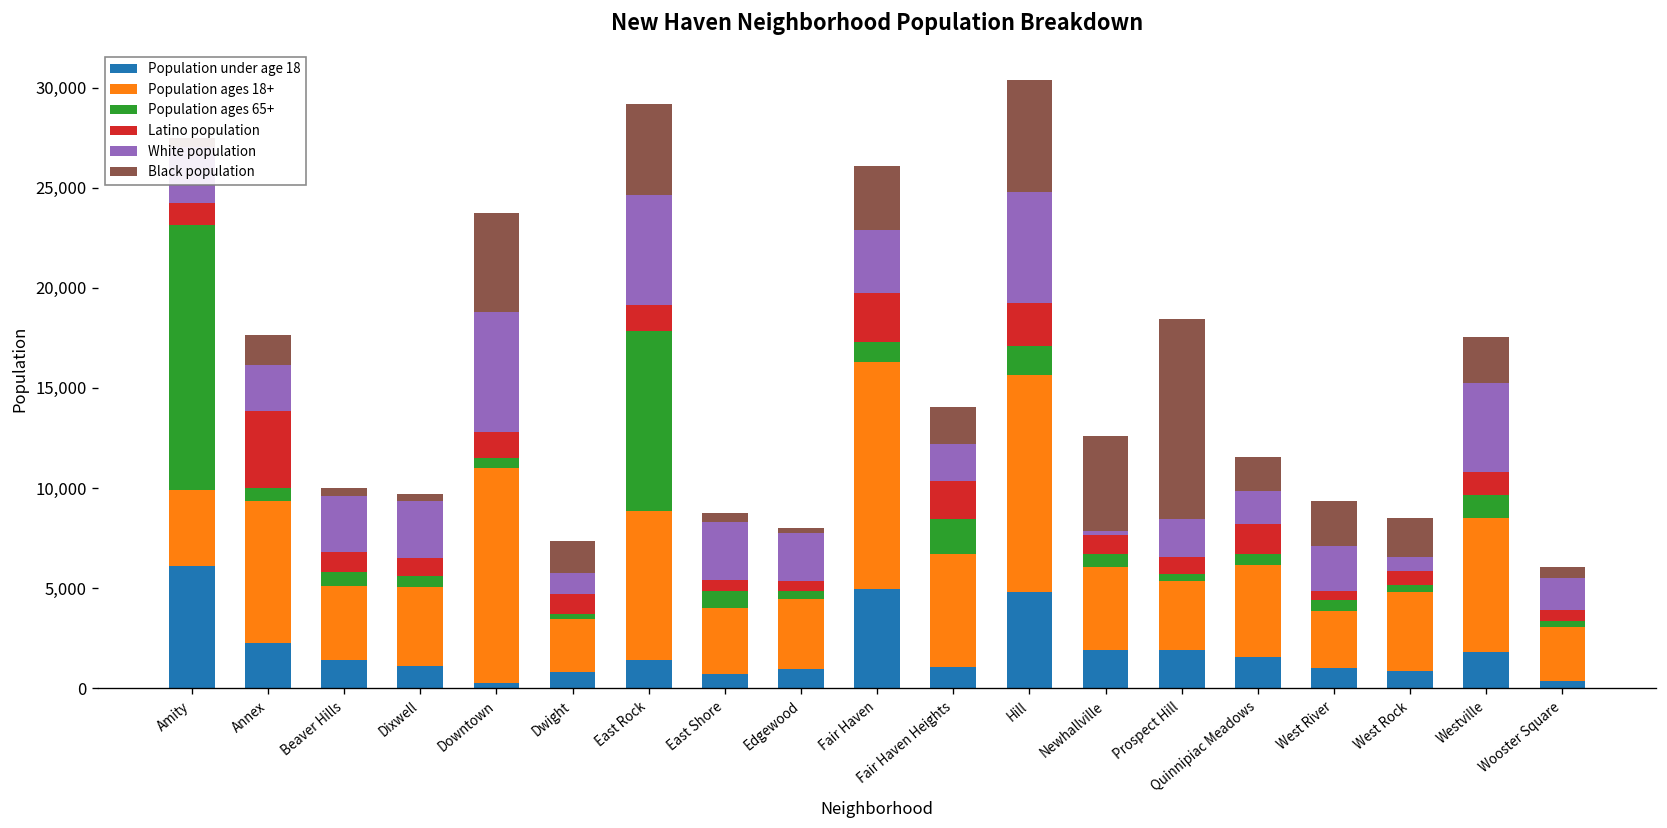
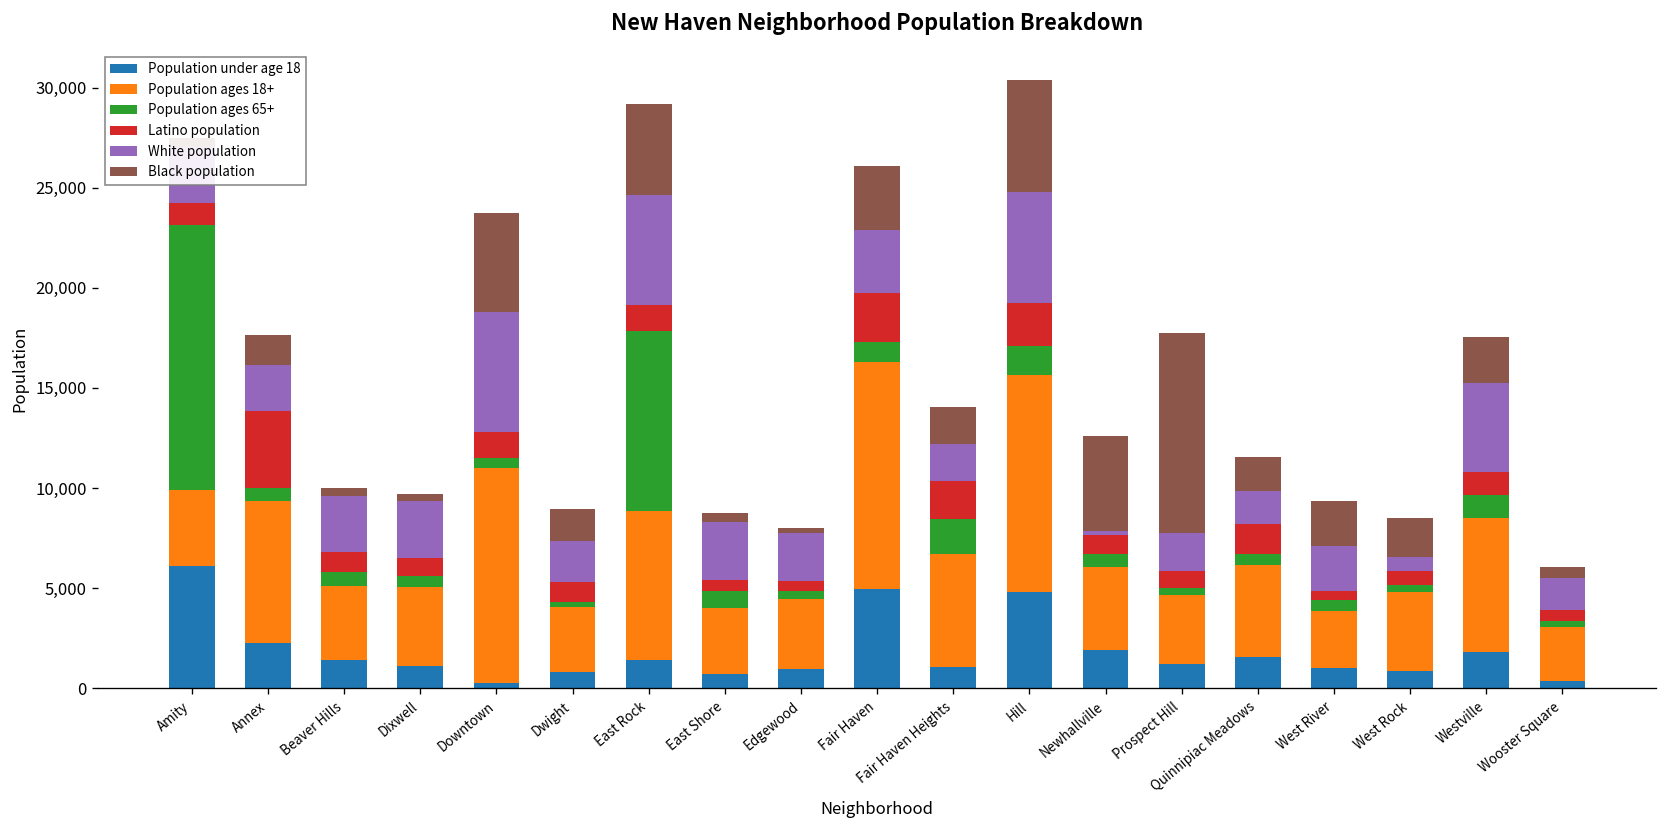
Population ages 18+, Dwight: 2,600 -> 3,300
White population, Dwight: 1,100 -> 2,000
Population under age 18, Prospect Hill: 1,900 -> 1,200
